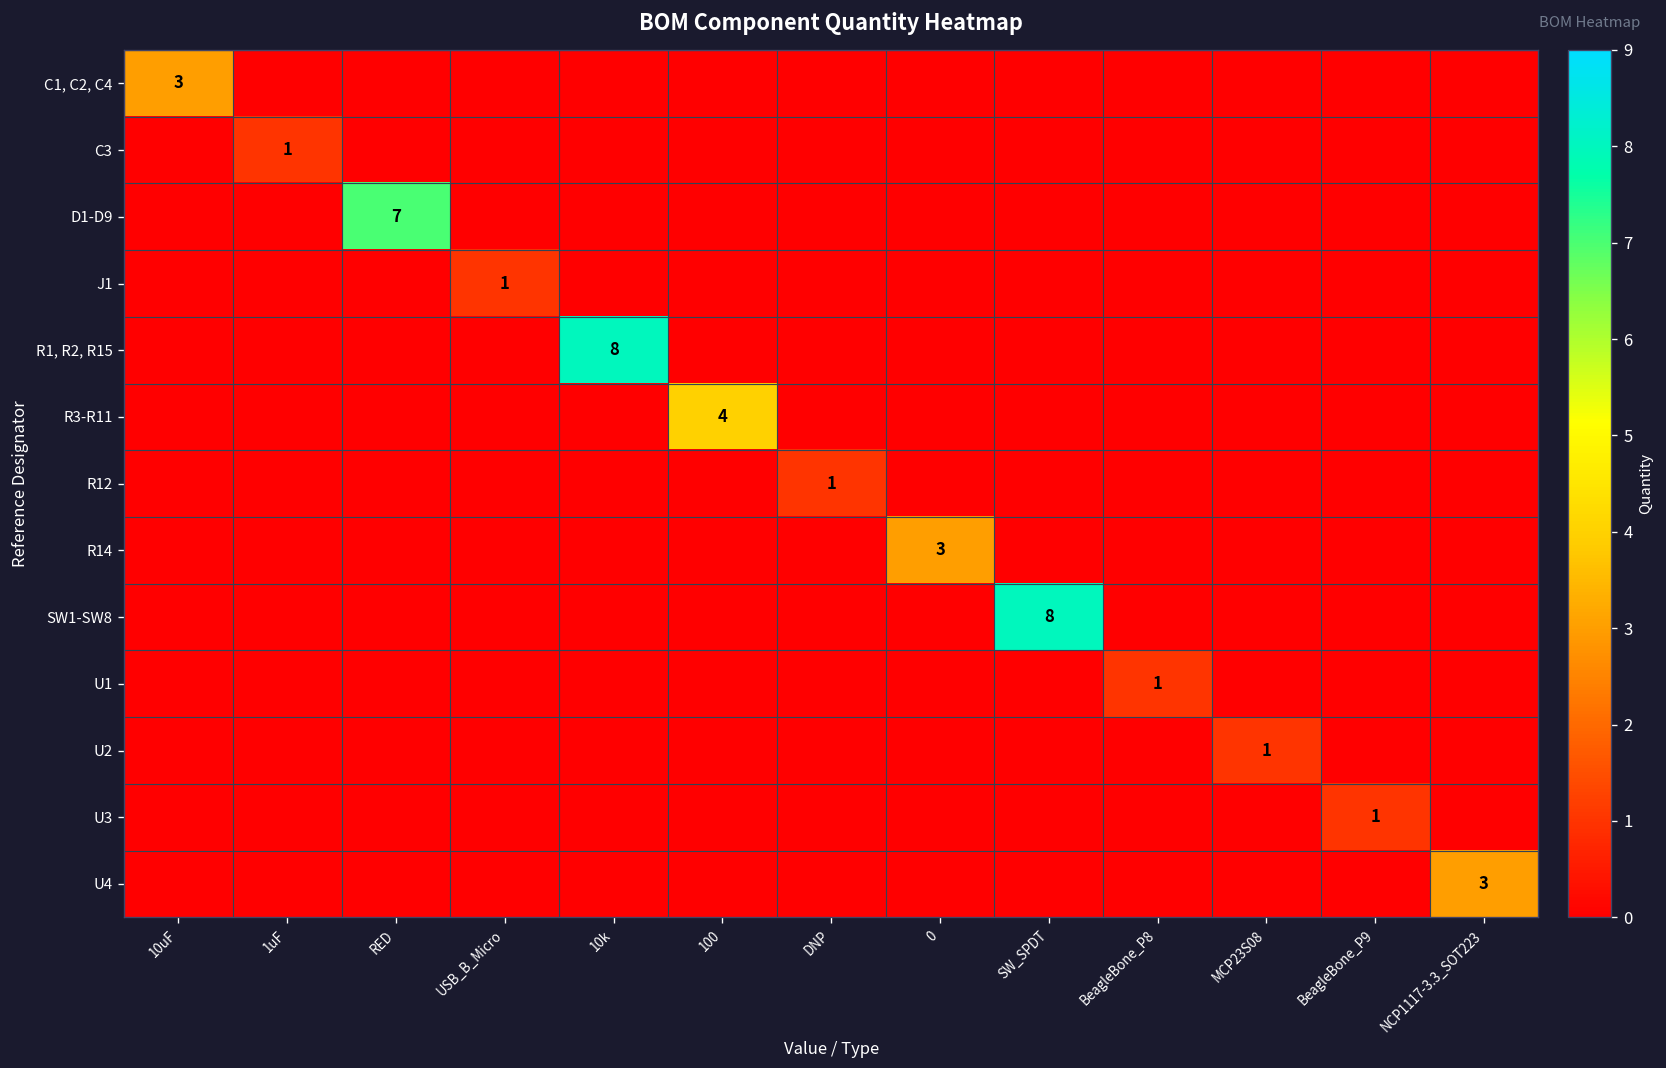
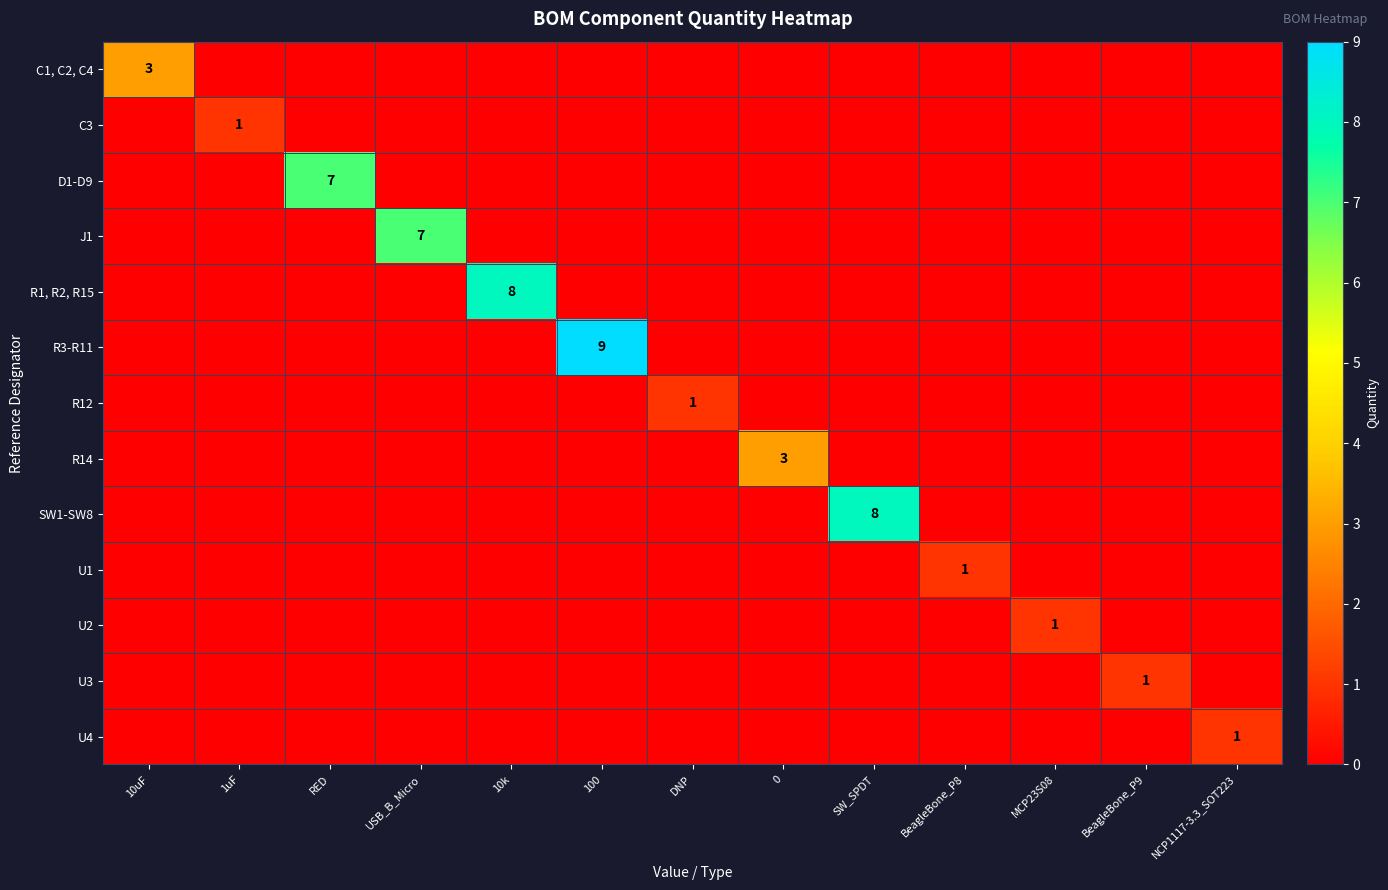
J1, USB_B_Micro: 1 -> 7
R3-R11, 100: 4 -> 9
U4, NCP1117-3.3_SOT223: 3 -> 1
